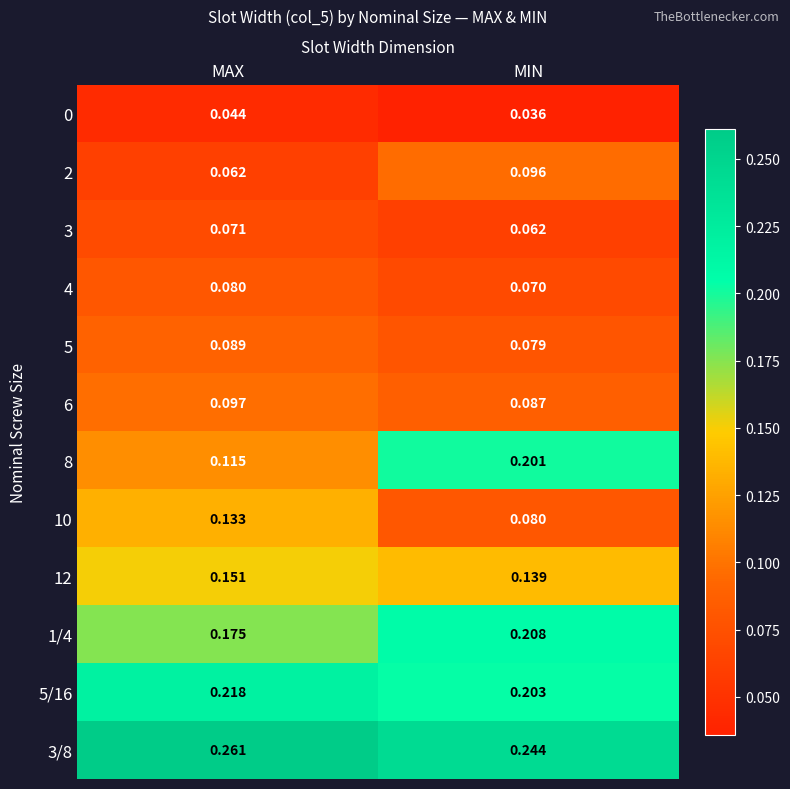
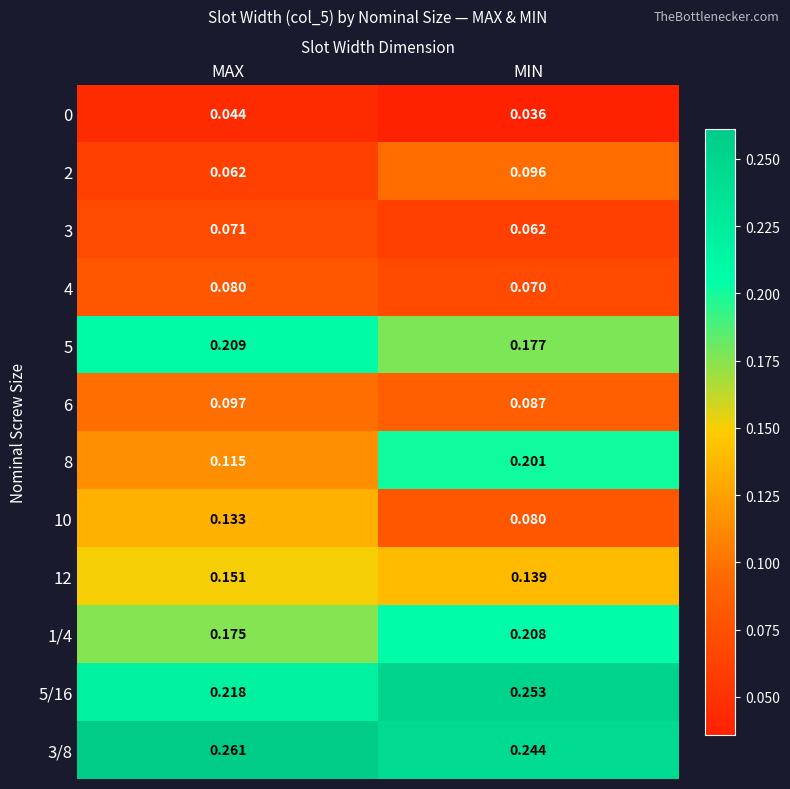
5, MAX: 0.089 -> 0.209
5, MIN: 0.079 -> 0.177
5/16, MIN: 0.203 -> 0.253
